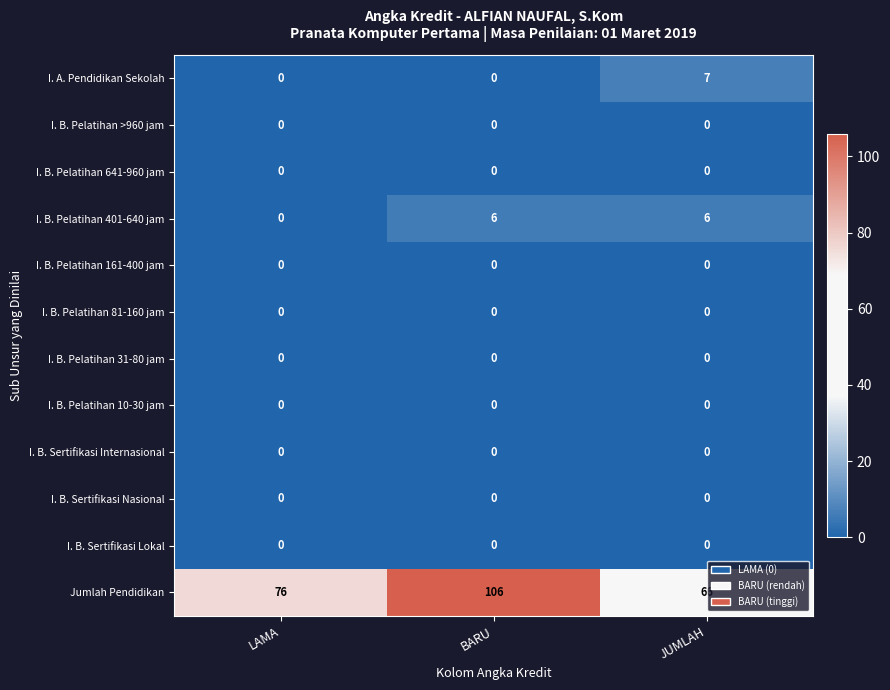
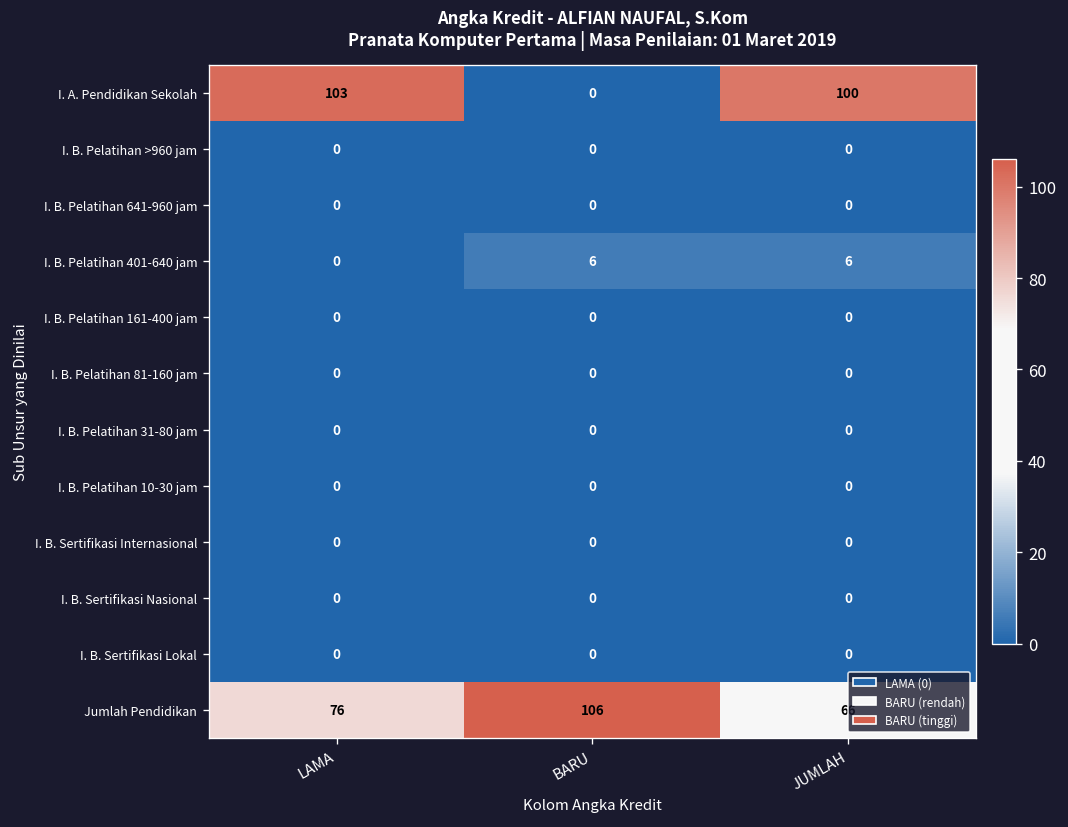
I. A. Pendidikan Sekolah, LAMA: 0 -> 103
I. A. Pendidikan Sekolah, JUMLAH: 7 -> 100
